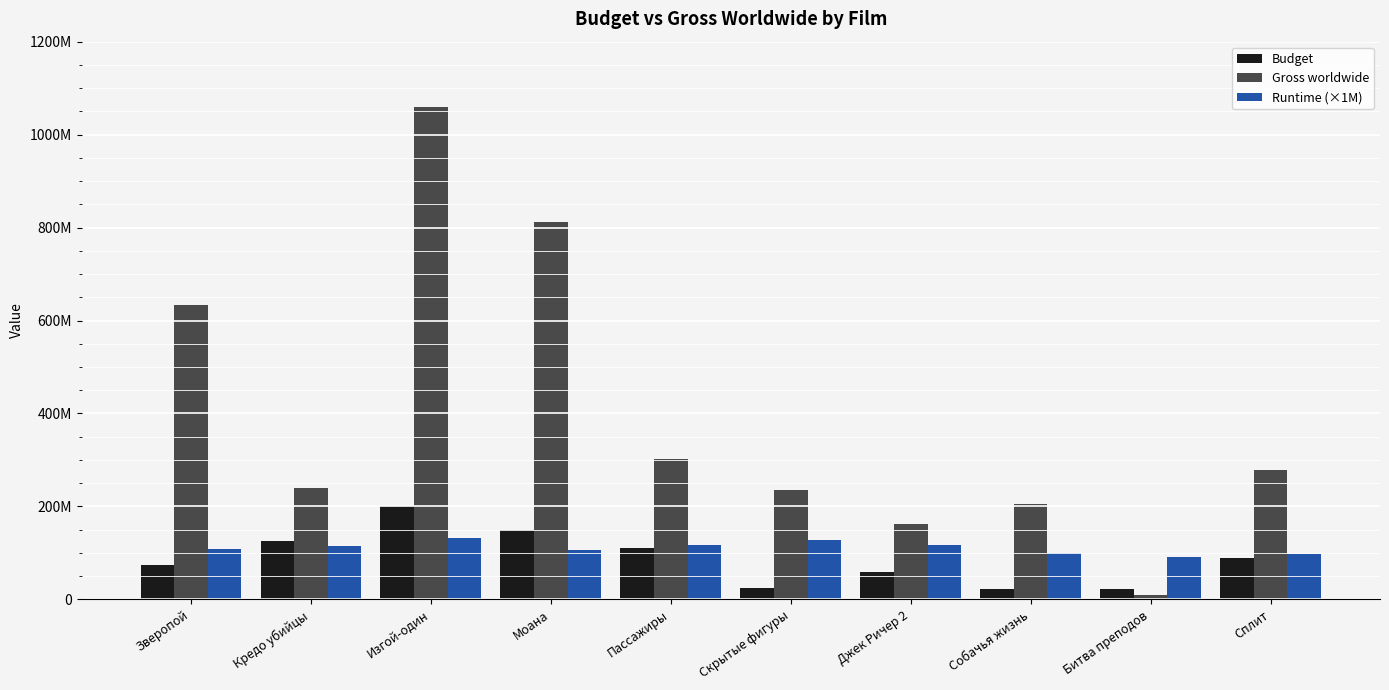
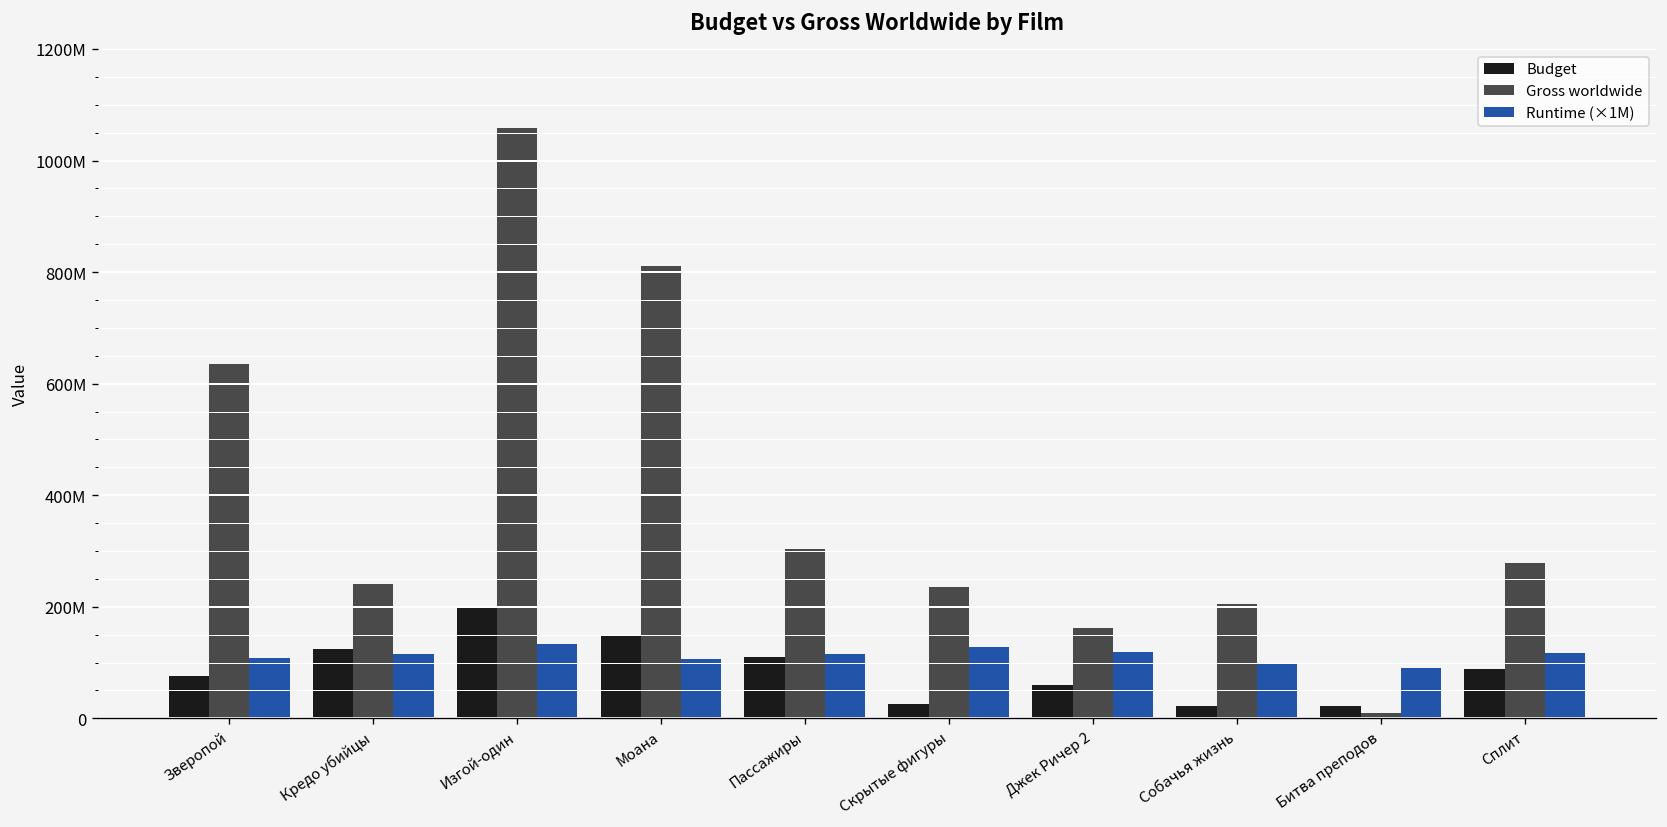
Runtime (×1M), Сплит: 100000000 -> 120000000
